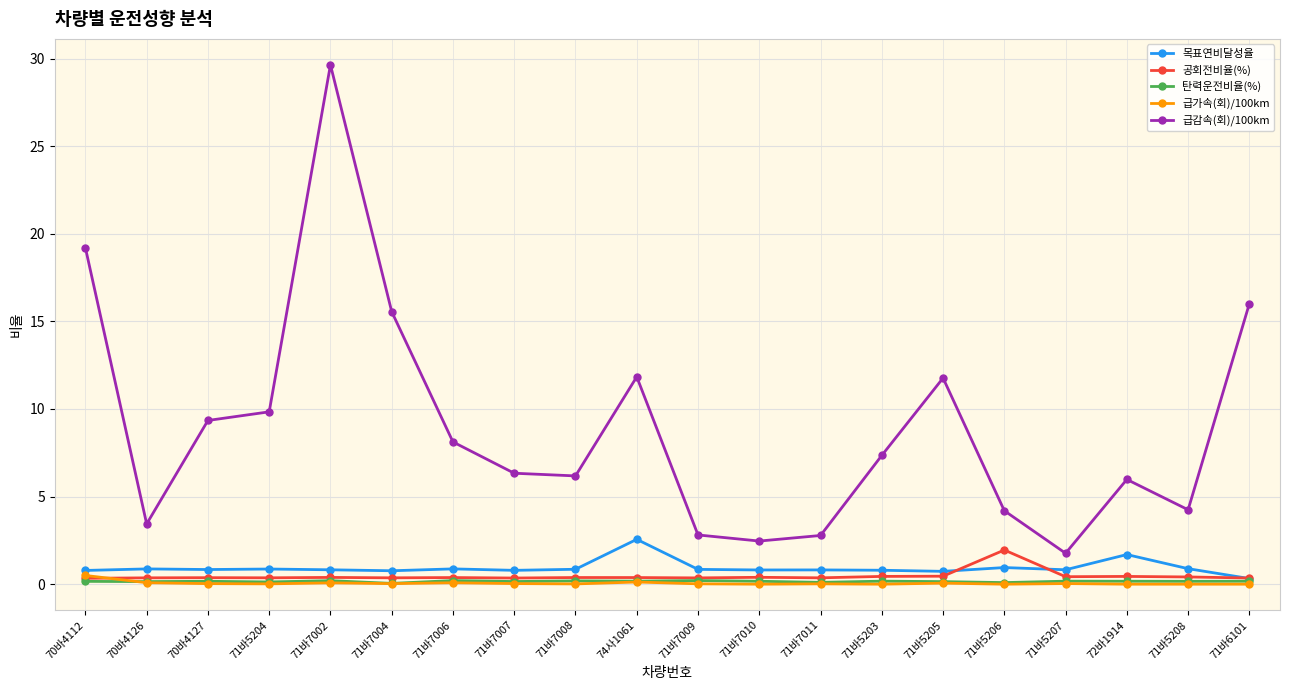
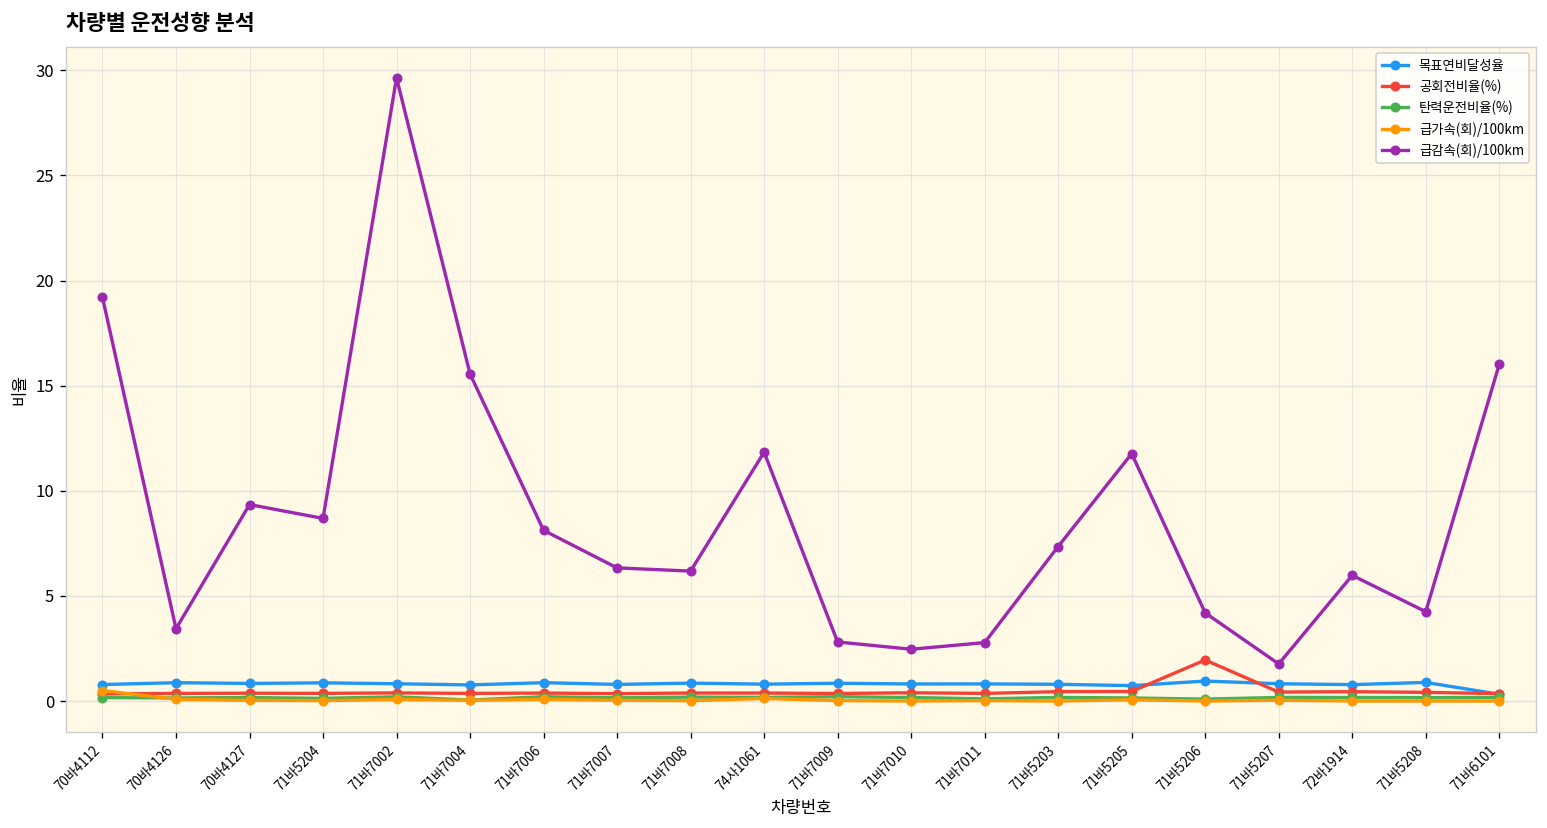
급감속(회)/100km, 71바5204: 9.8 -> 8.7
목표연비달성율, 74사1061: 2.6 -> 0.8
목표연비달성율, 72바1914: 1.7 -> 0.8
